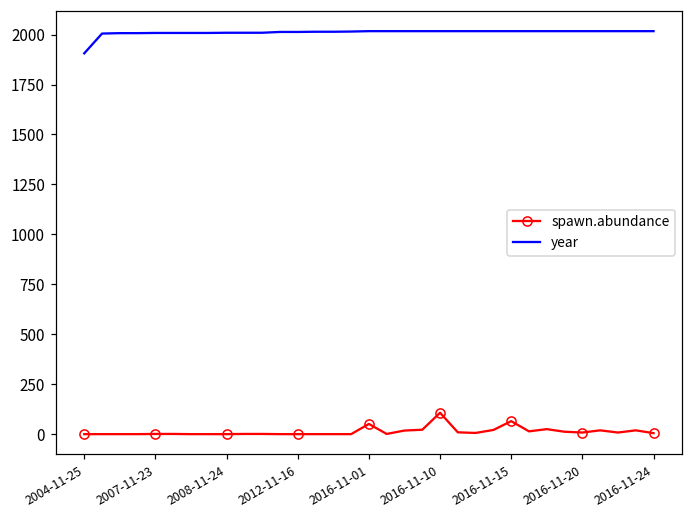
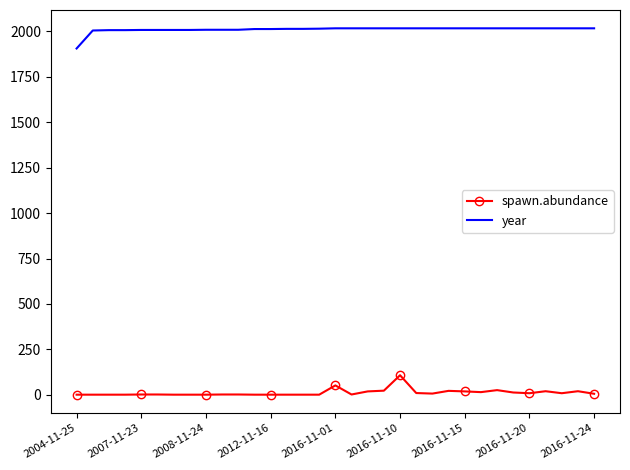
spawn.abundance, 2016-11-15: 70 -> 20
